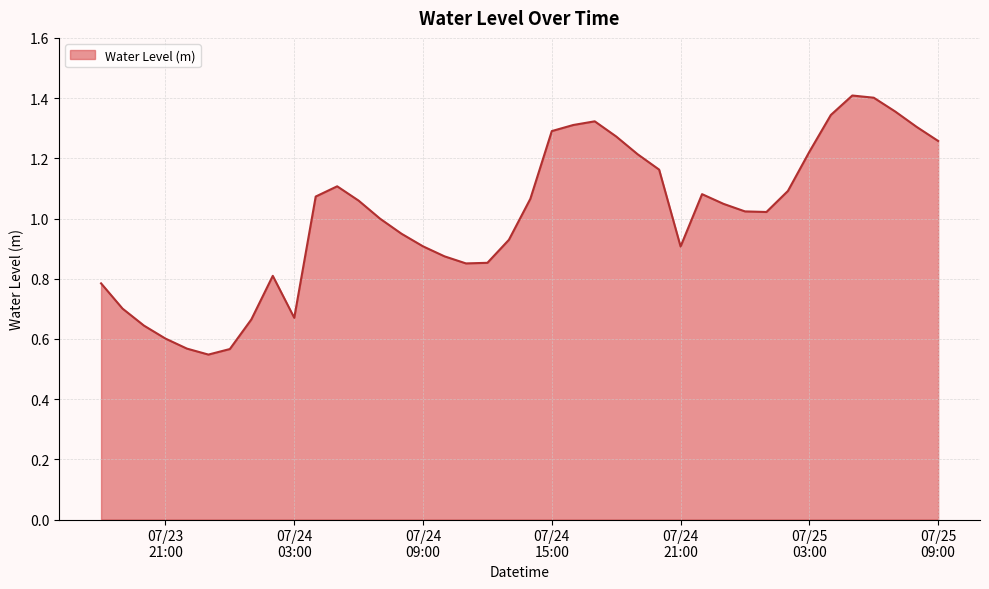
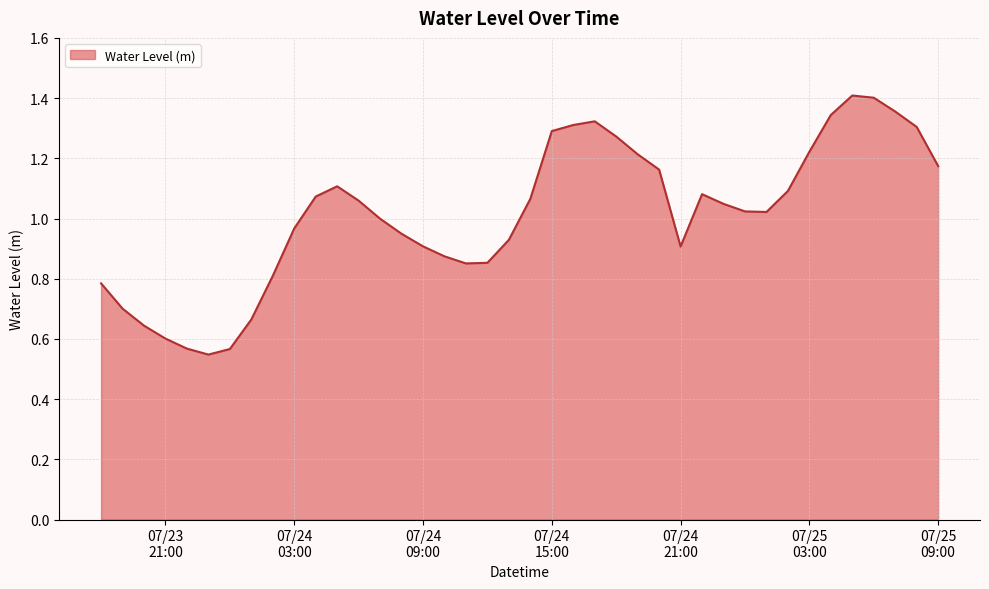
07/24 03:00: 0.67 -> 0.97
07/25 09:00: 1.26 -> 1.17
